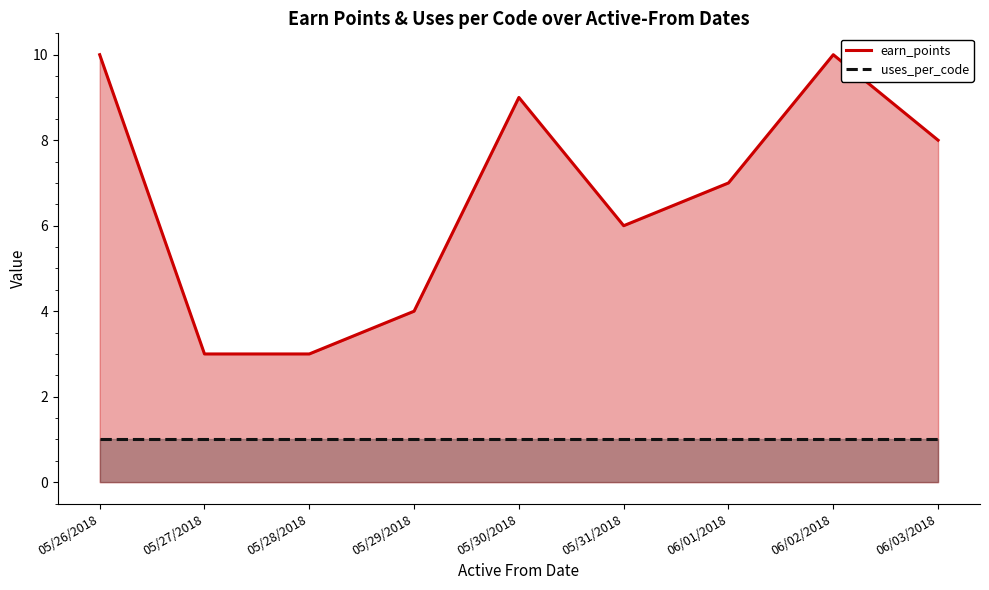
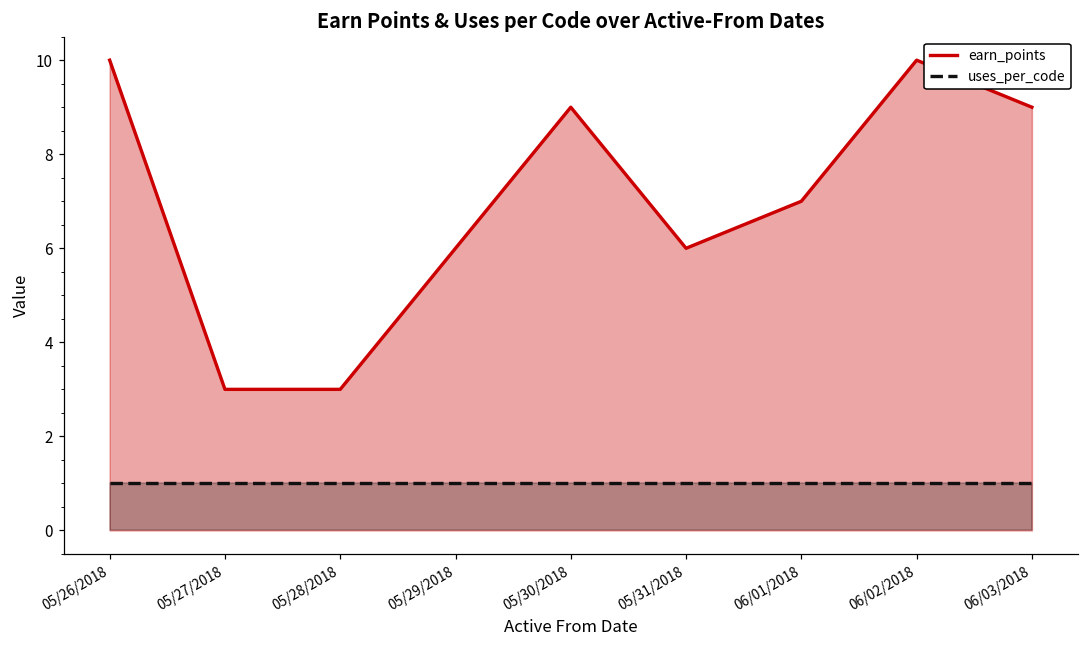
earn_points, 05/29/2018: 4 -> 6
earn_points, 06/03/2018: 8 -> 9
